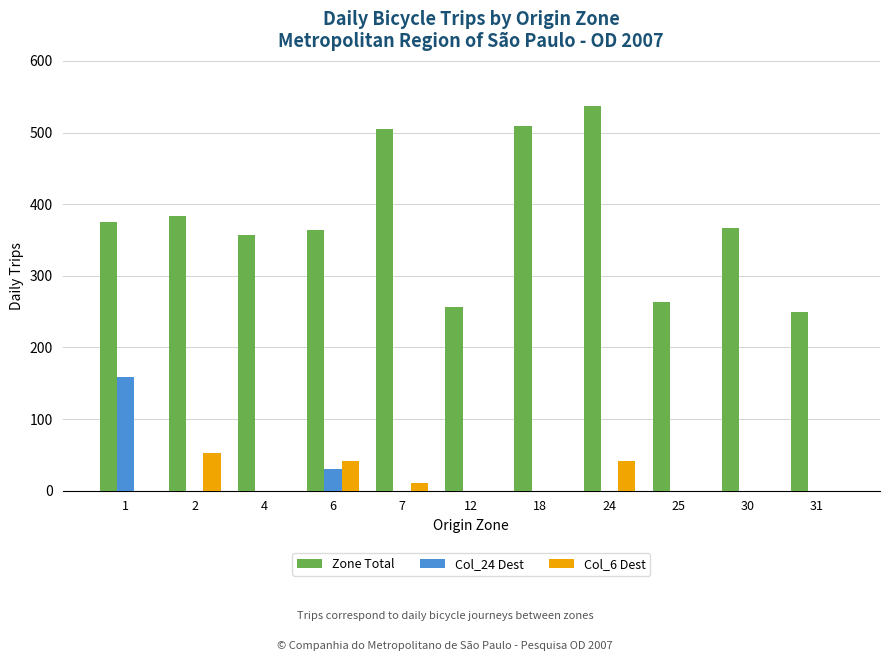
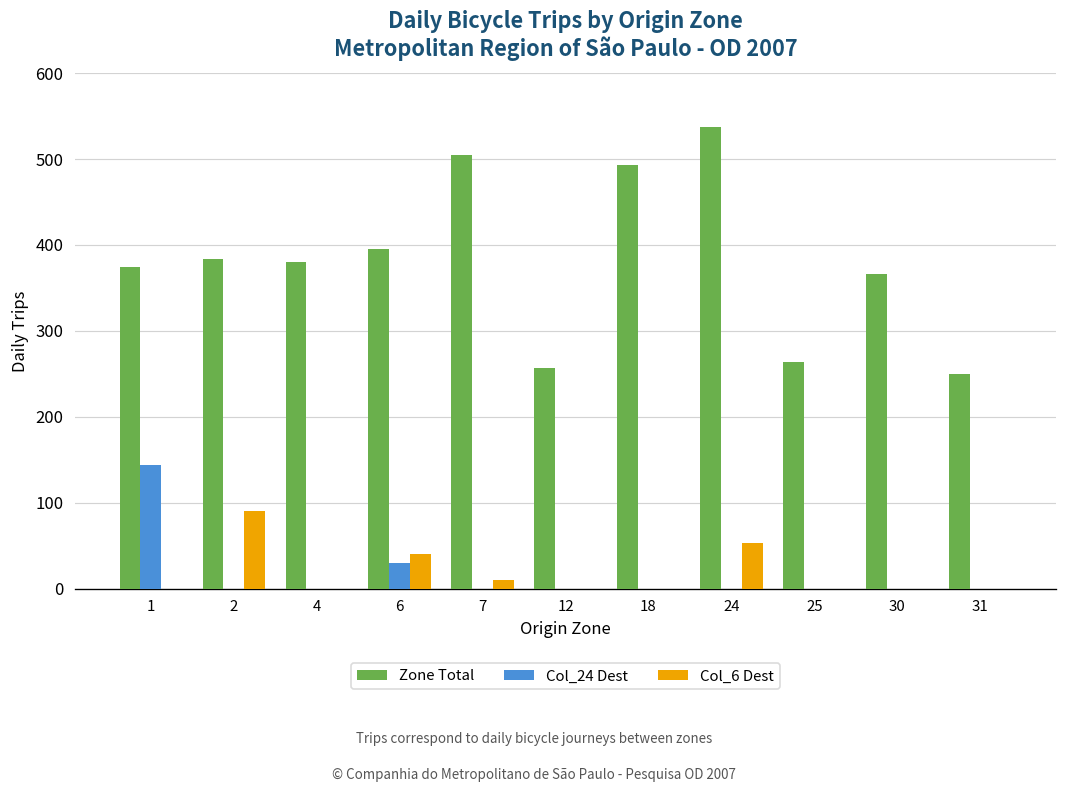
Col_24 Dest, 1: 160 -> 140
Col_6 Dest, 2: 50 -> 90
Zone Total, 4: 360 -> 380
Zone Total, 6: 360 -> 400
Zone Total, 18: 510 -> 490
Col_6 Dest, 24: 40 -> 50
